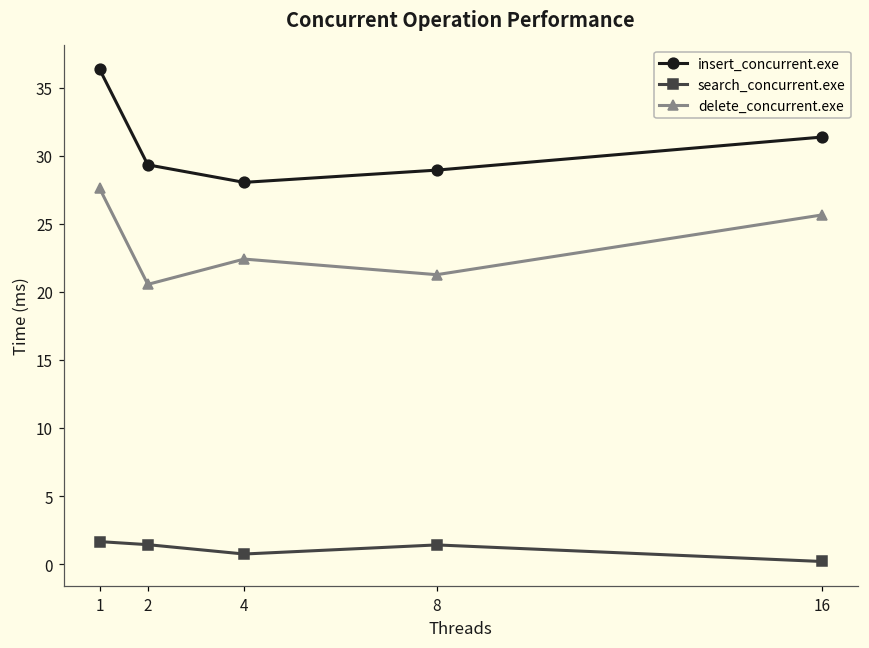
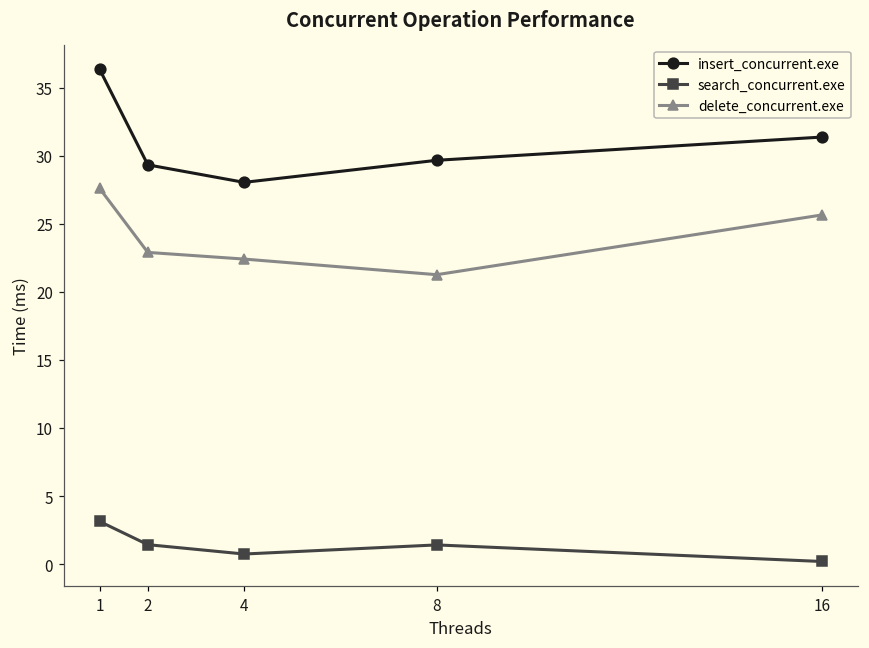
search_concurrent.exe, 1: 1.6 -> 3.1
delete_concurrent.exe, 2: 20.6 -> 22.9
insert_concurrent.exe, 8: 28.9 -> 29.7
